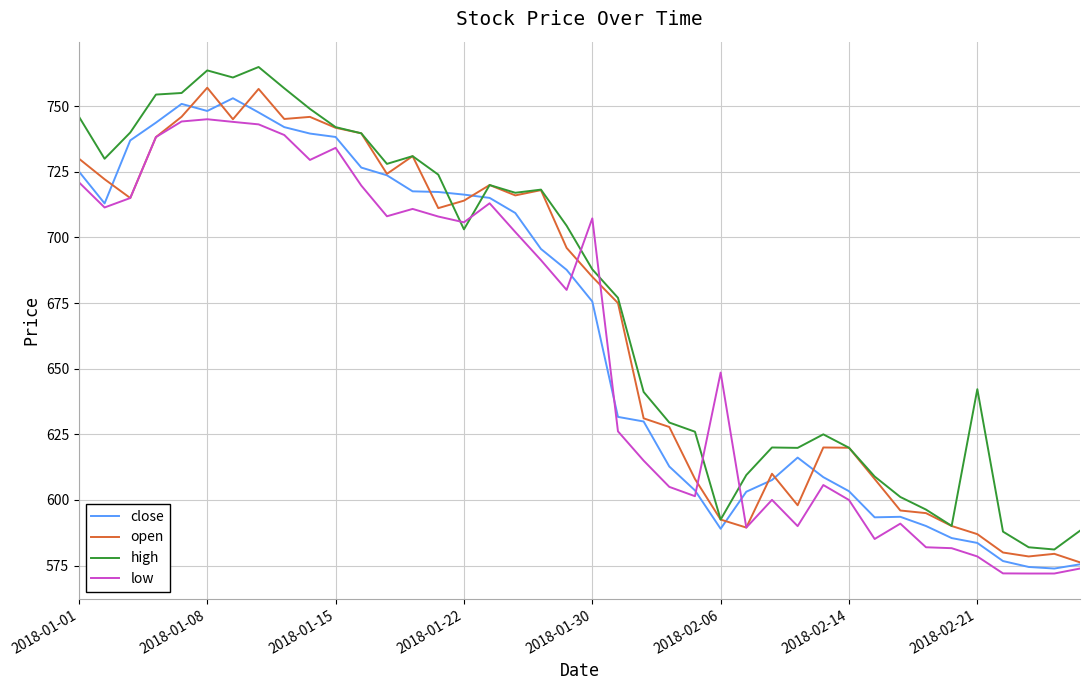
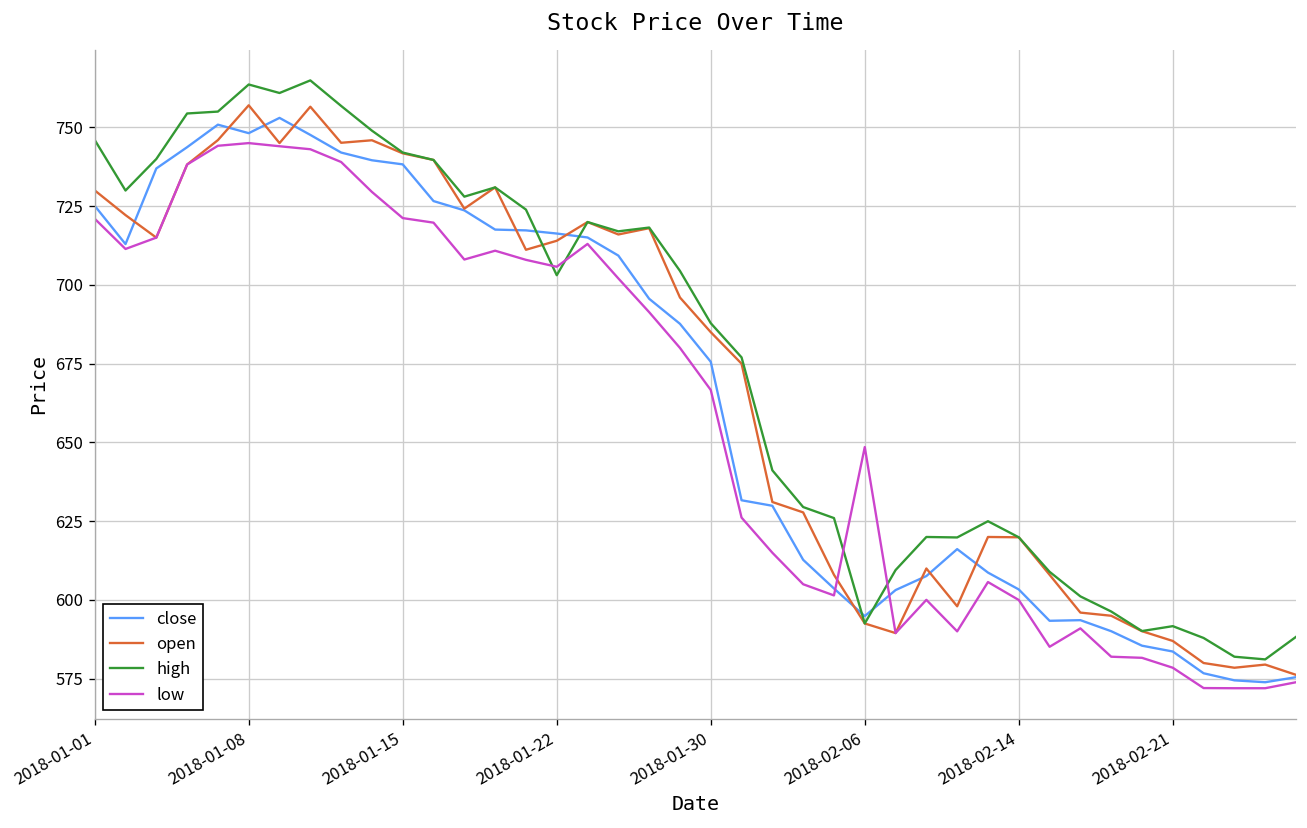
low, 2018-01-15: 734 -> 721
low, 2018-01-30: 707 -> 667
close, 2018-02-06: 589 -> 595
high, 2018-02-21: 642 -> 592
